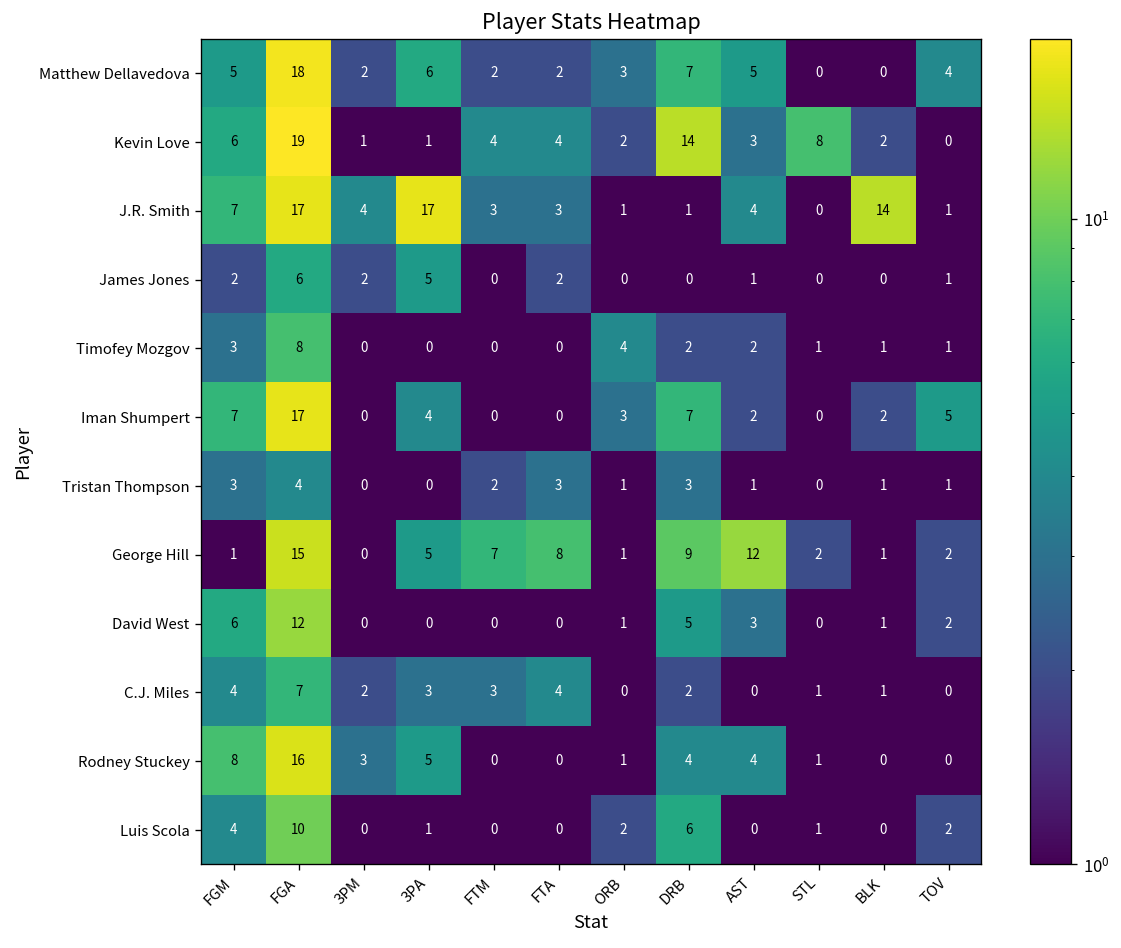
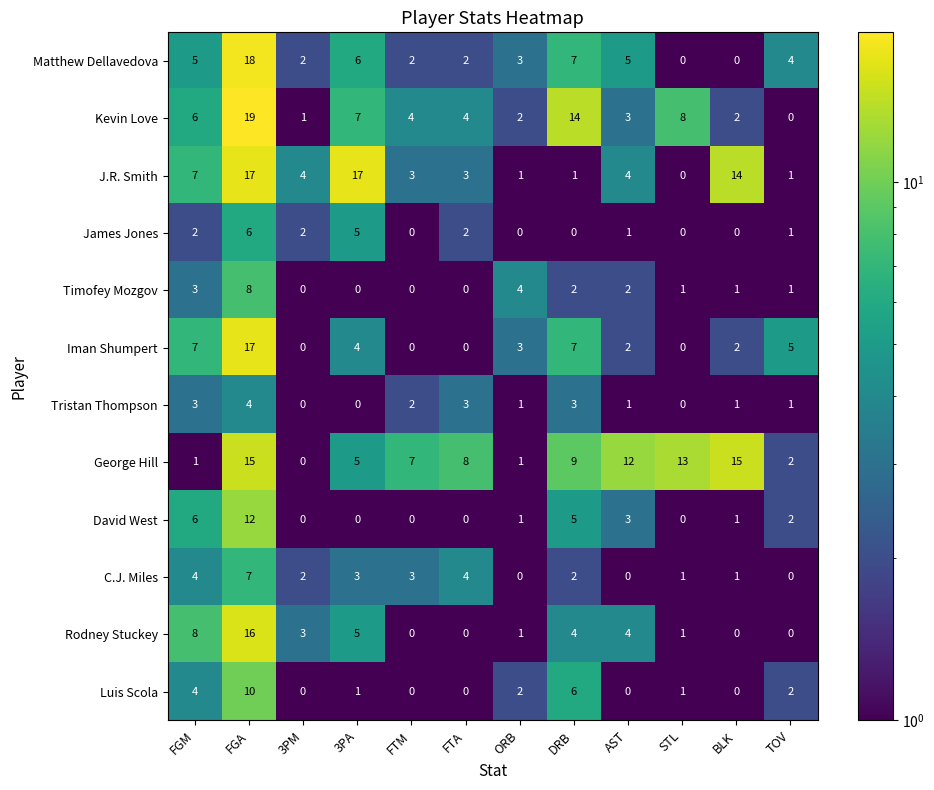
Kevin Love, 3PA: 1 -> 7
George Hill, STL: 2 -> 13
George Hill, BLK: 1 -> 15
